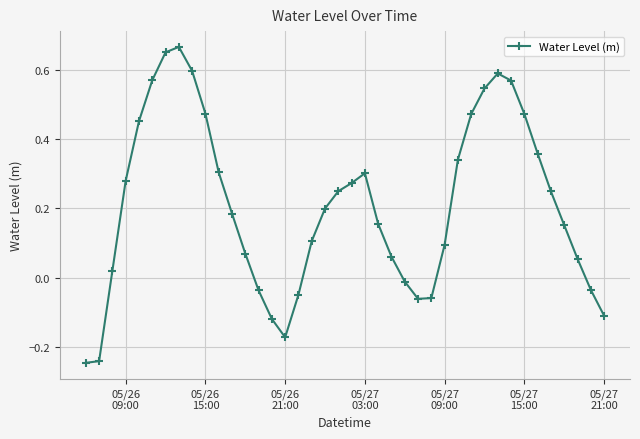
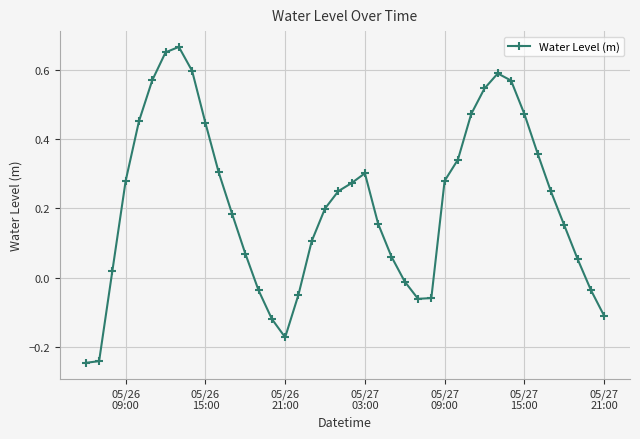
05/26 15:00: 0.47 -> 0.45
05/27 09:00: 0.09 -> 0.28
